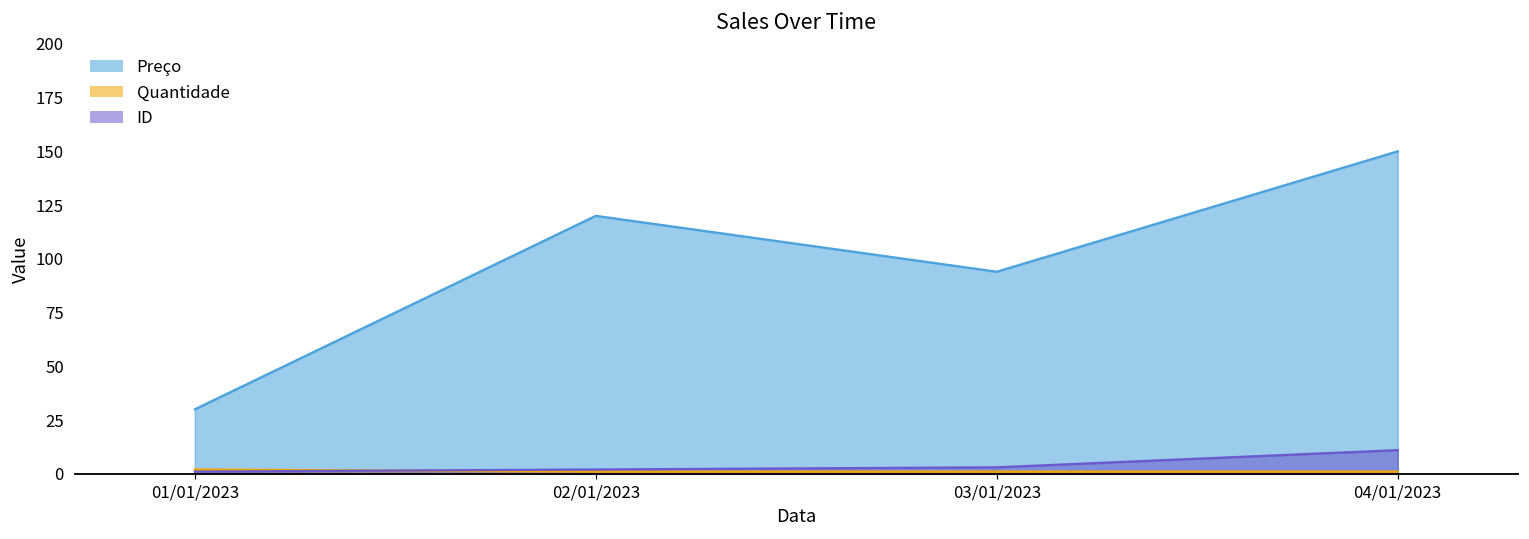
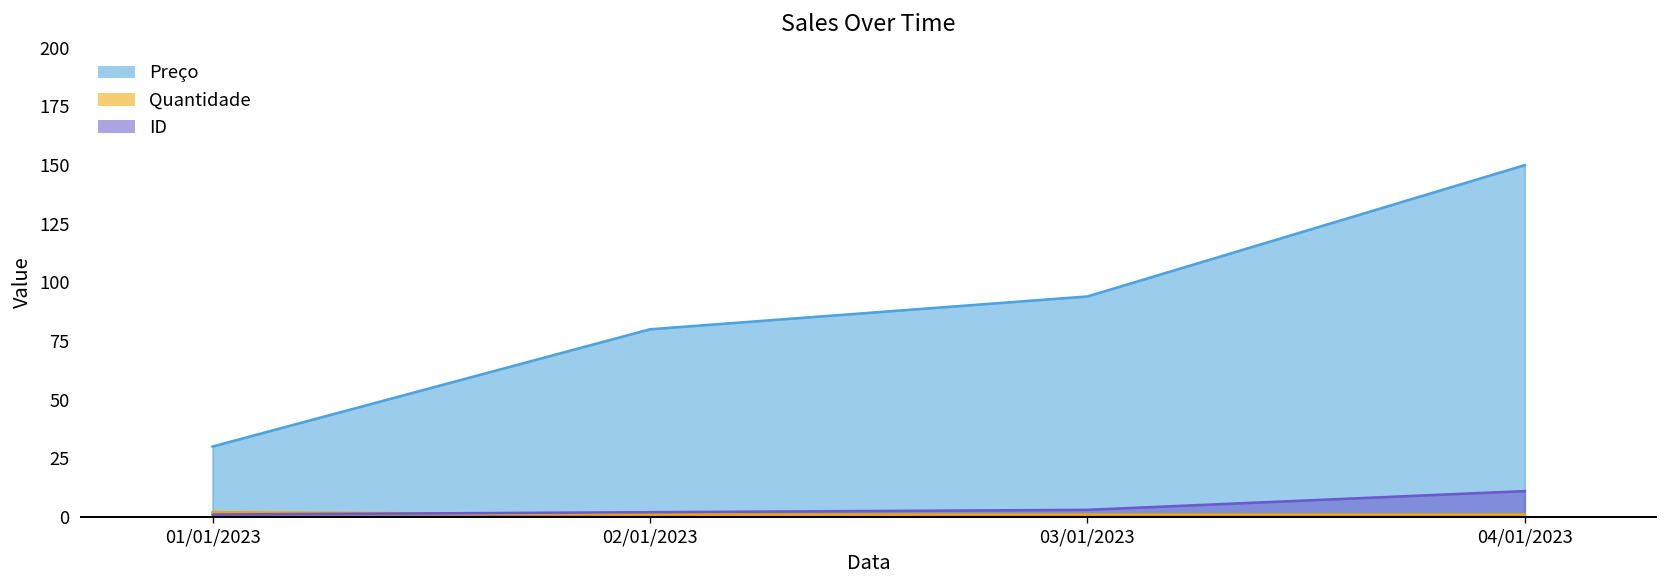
Preço, 02/01/2023: 120 -> 80
